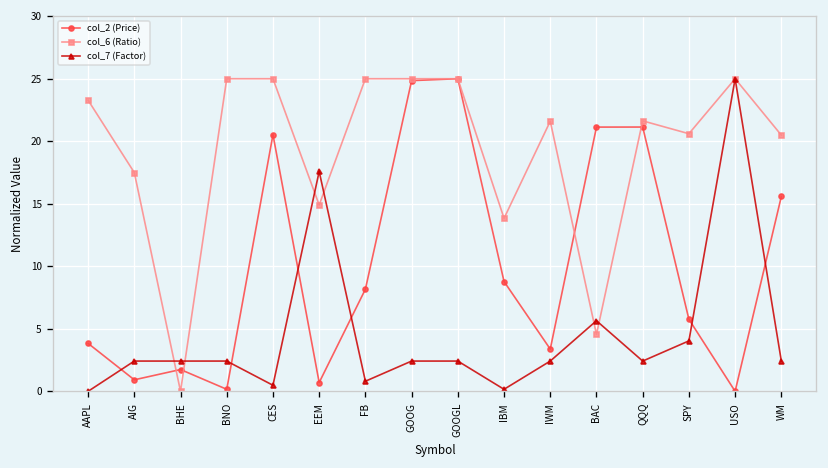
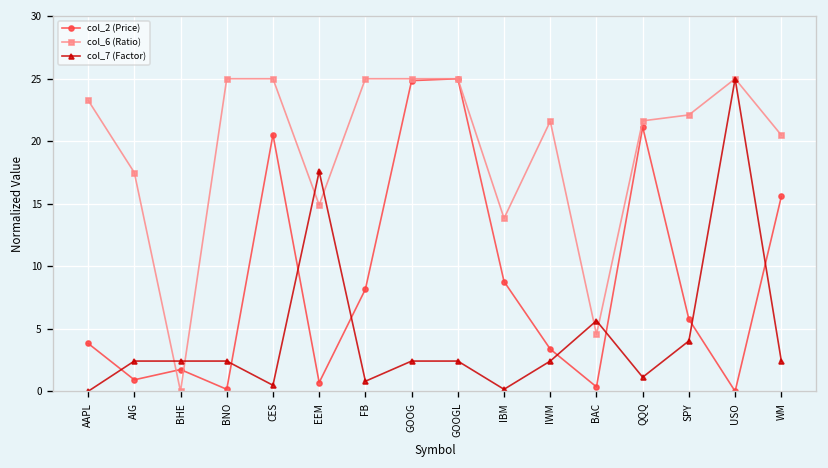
col_2 (Price), BAC: 21.1 -> 0.4
col_7 (Factor), QQQ: 2.4 -> 1.1
col_6 (Ratio), SPY: 20.6 -> 22.1
